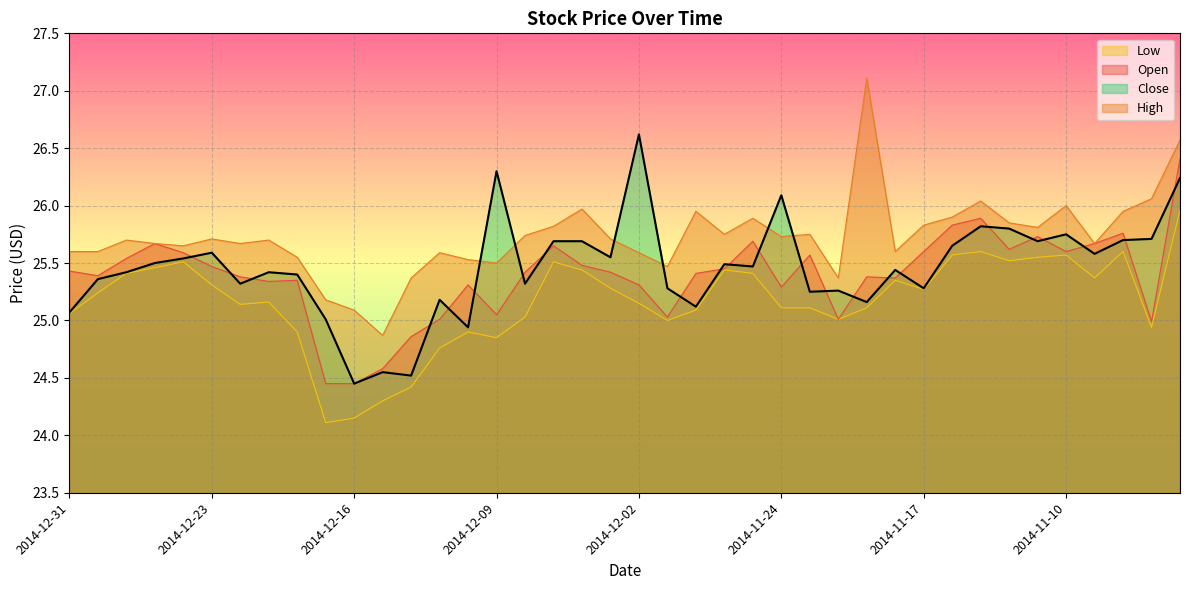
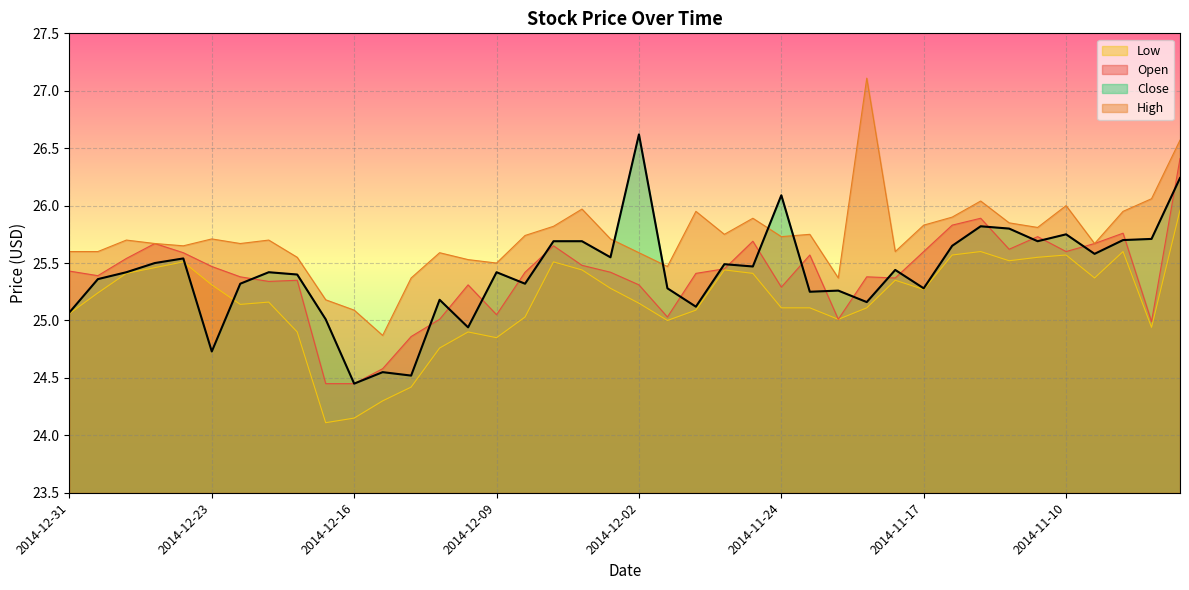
Close, 2014-12-23: 25.59 -> 24.73
Close, 2014-12-09: 26.30 -> 25.42
